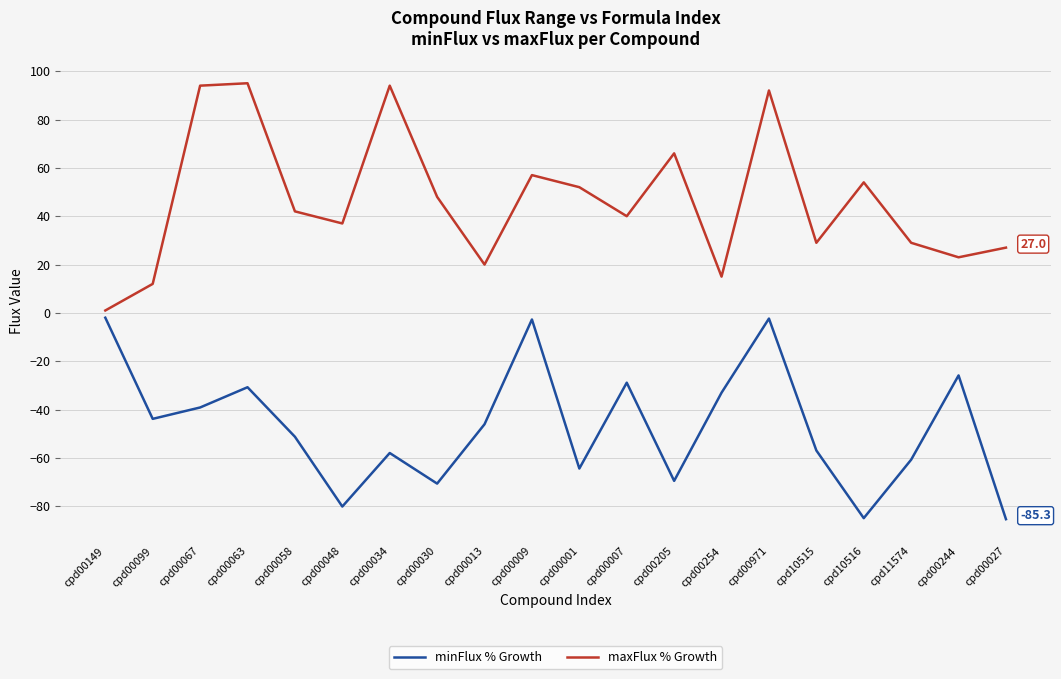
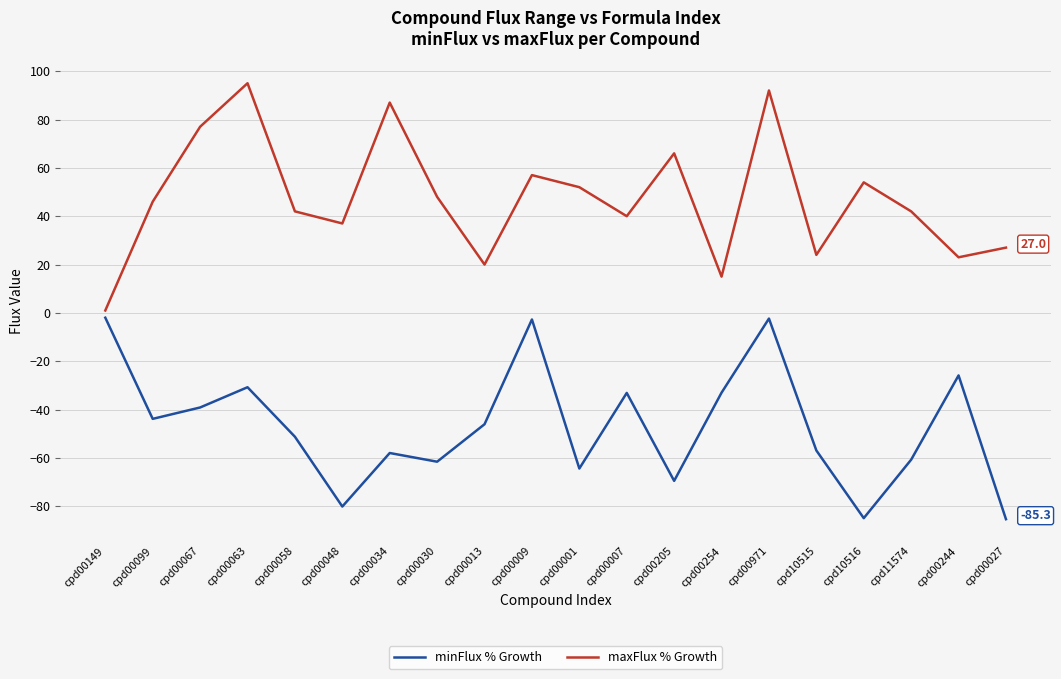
maxFlux % Growth, cpd00099: 12 -> 46
maxFlux % Growth, cpd00067: 94 -> 77
maxFlux % Growth, cpd00034: 94 -> 87
minFlux % Growth, cpd00030: -71 -> -62
minFlux % Growth, cpd00007: -29 -> -33
maxFlux % Growth, cpd10515: 29 -> 24
maxFlux % Growth, cpd11574: 29 -> 42
